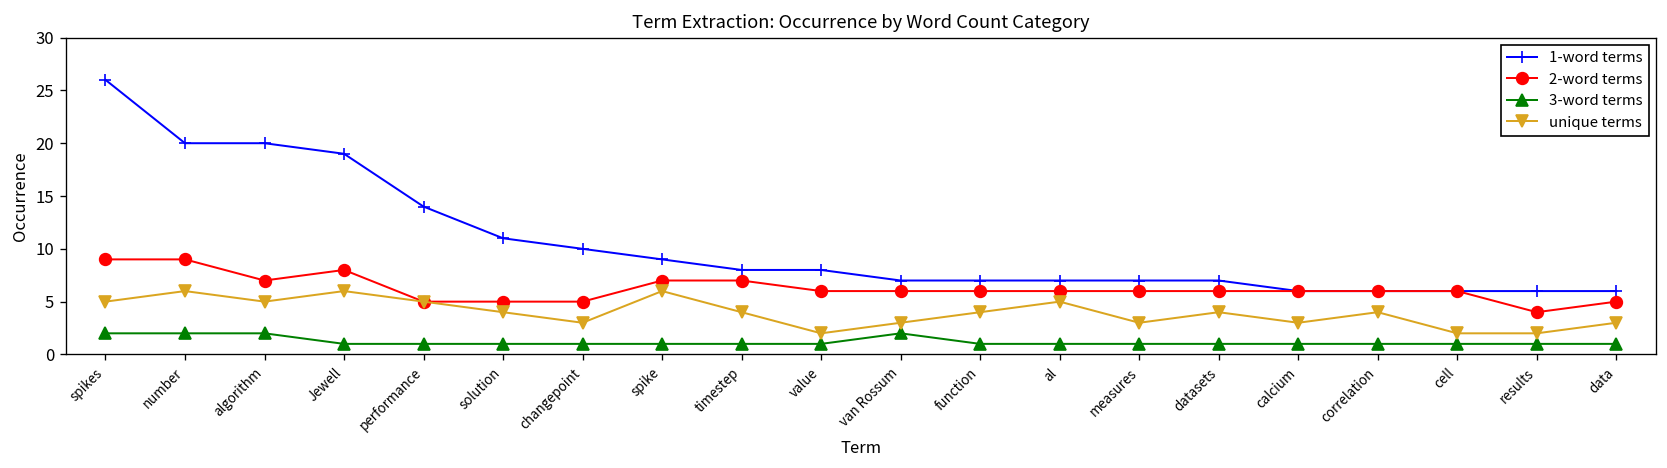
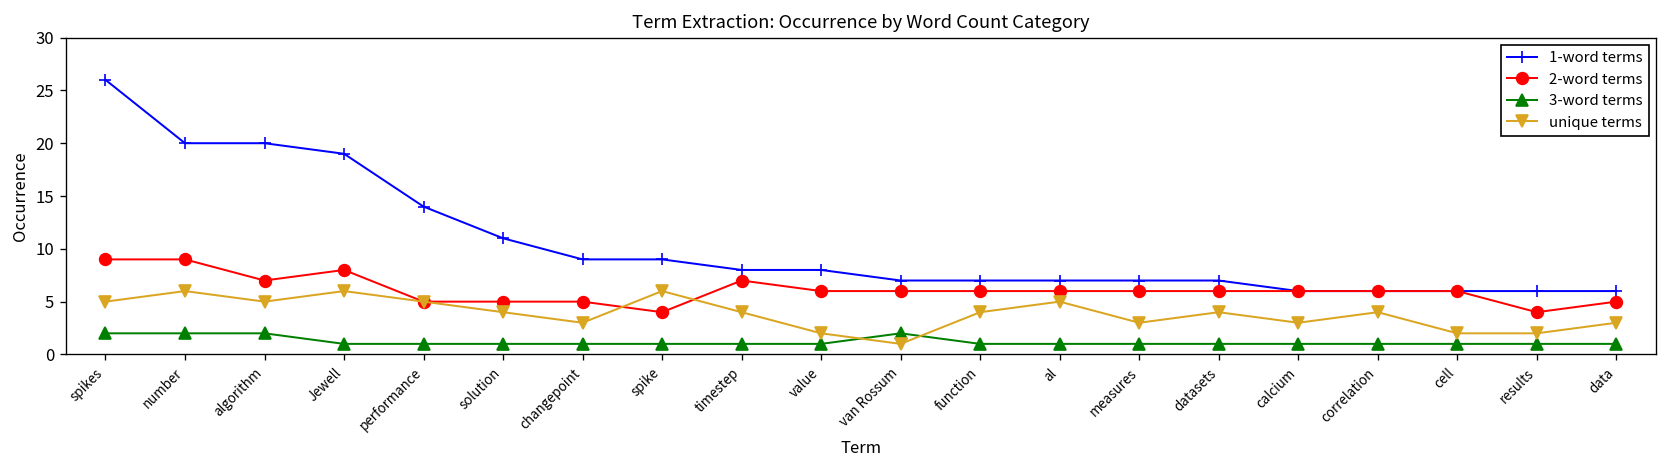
1-word terms, changepoint: 10 -> 9
2-word terms, spike: 7 -> 4
unique terms, van Rossum: 3 -> 1
